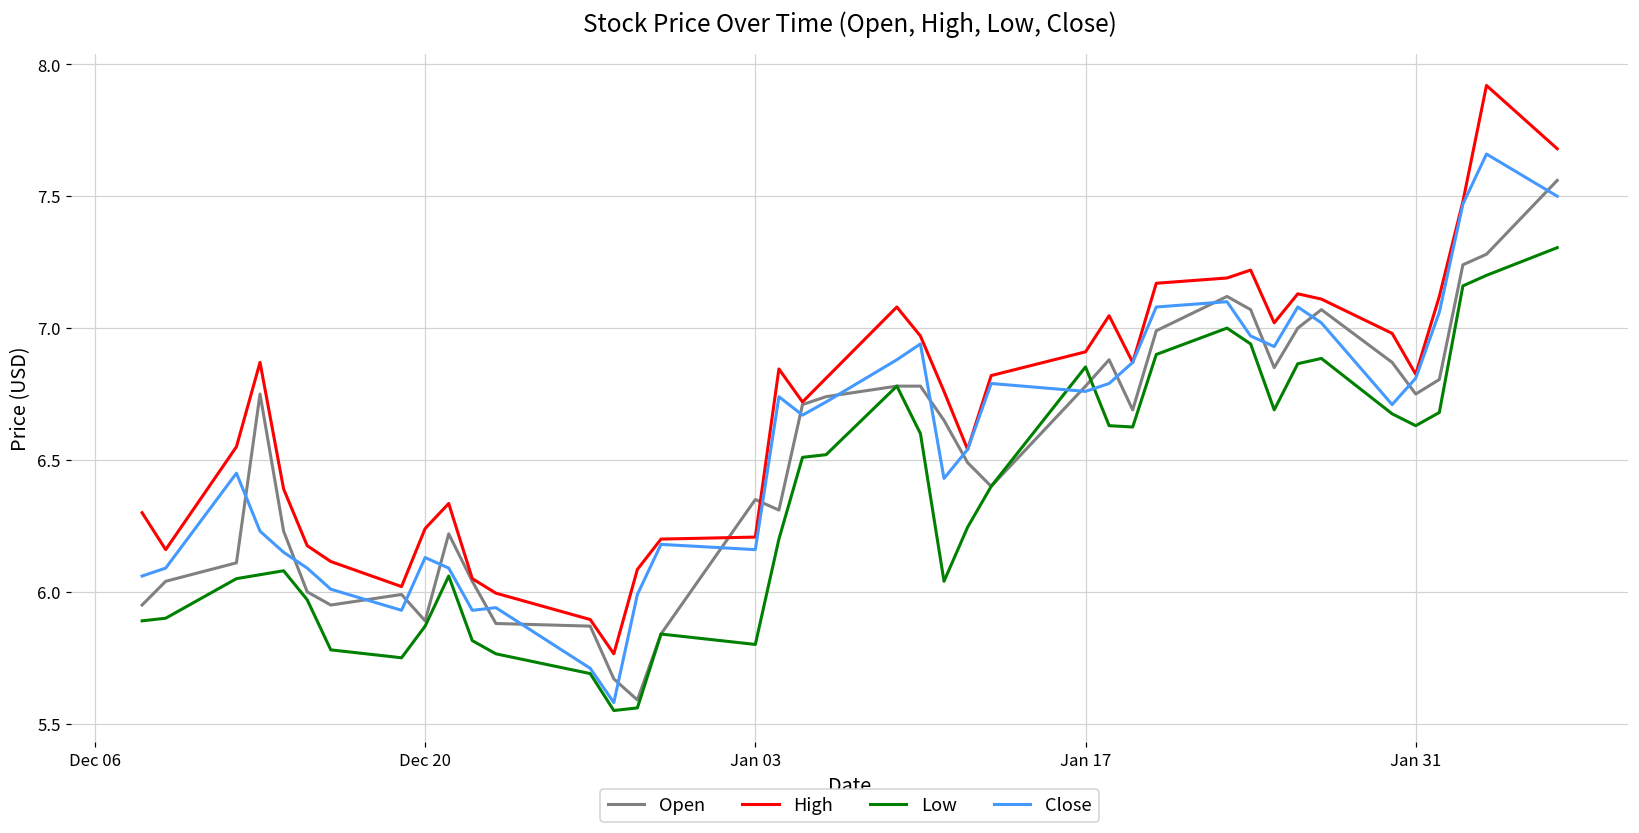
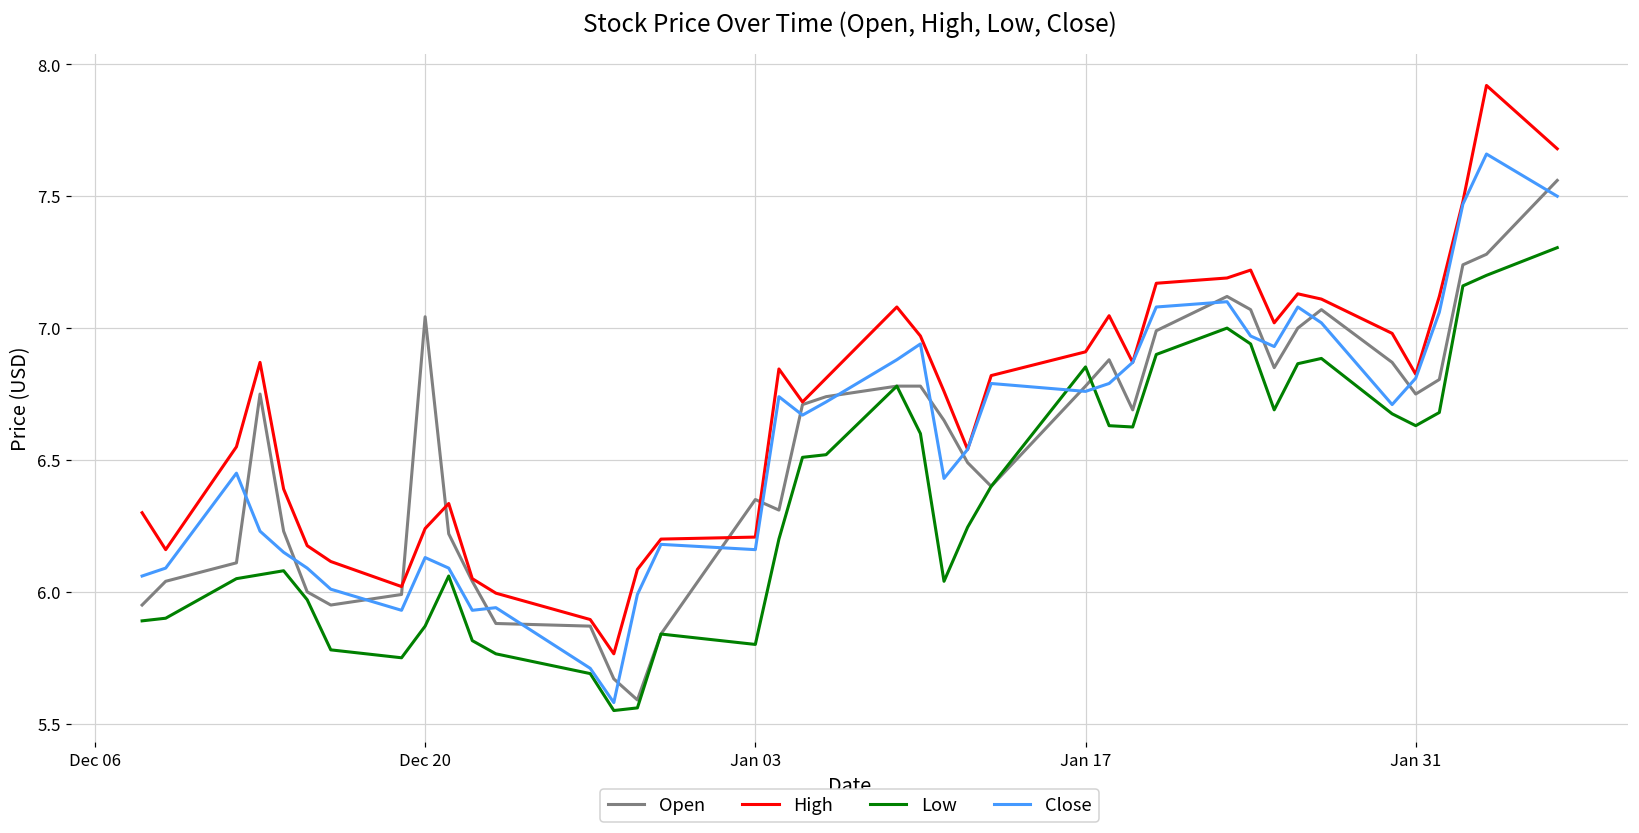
Open, Dec 20: 5.89 -> 7.04
